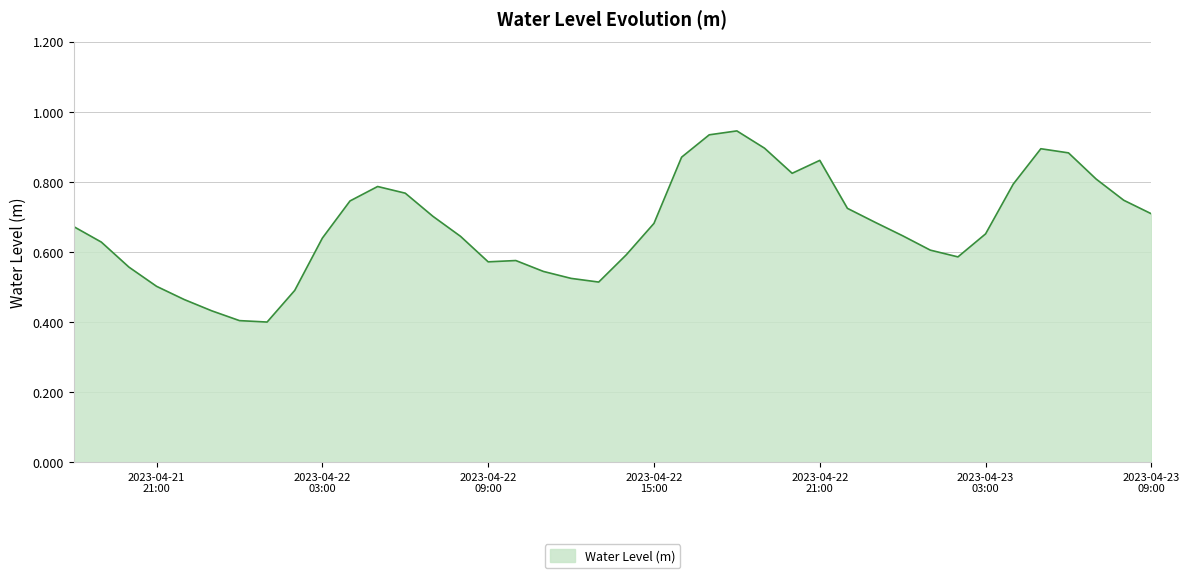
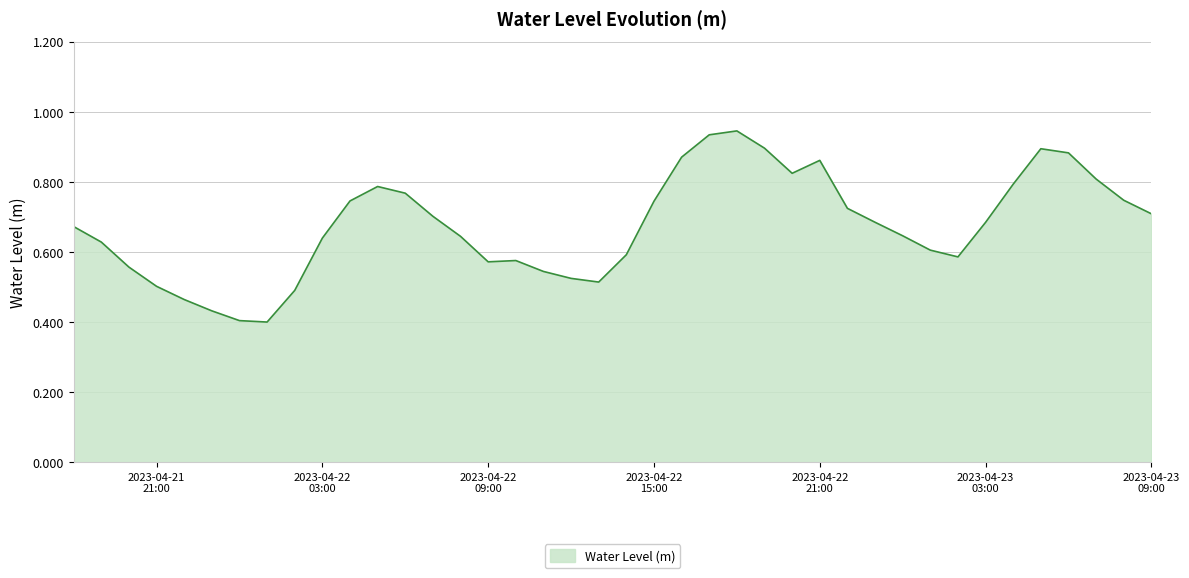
2023-04-22 15:00: 0.68 -> 0.75
2023-04-23 03:00: 0.65 -> 0.69
